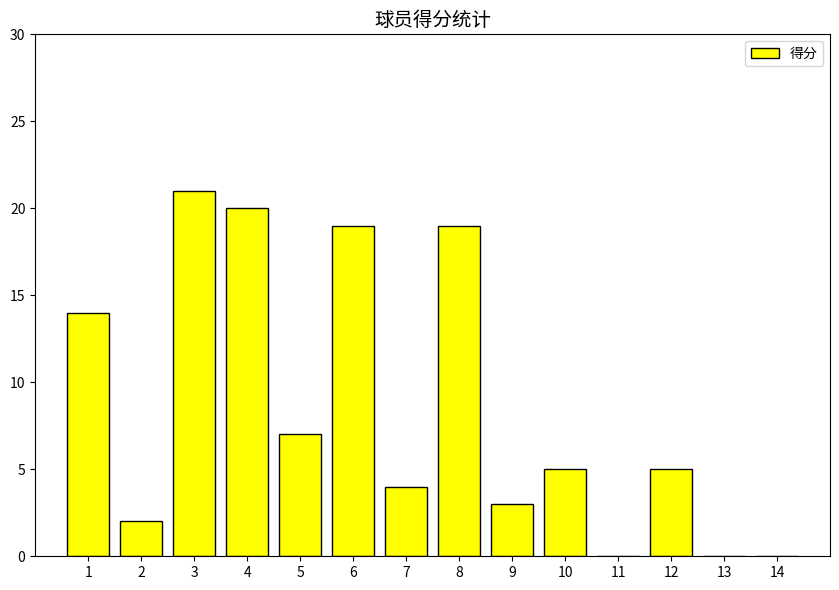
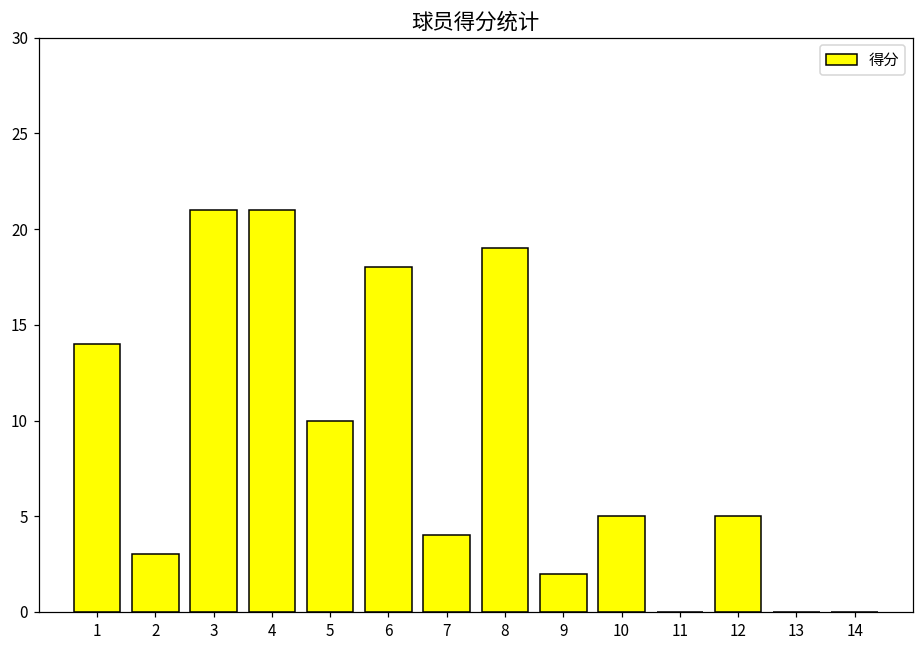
2: 2 -> 3
4: 20 -> 21
5: 7 -> 10
6: 19 -> 18
9: 3 -> 2
